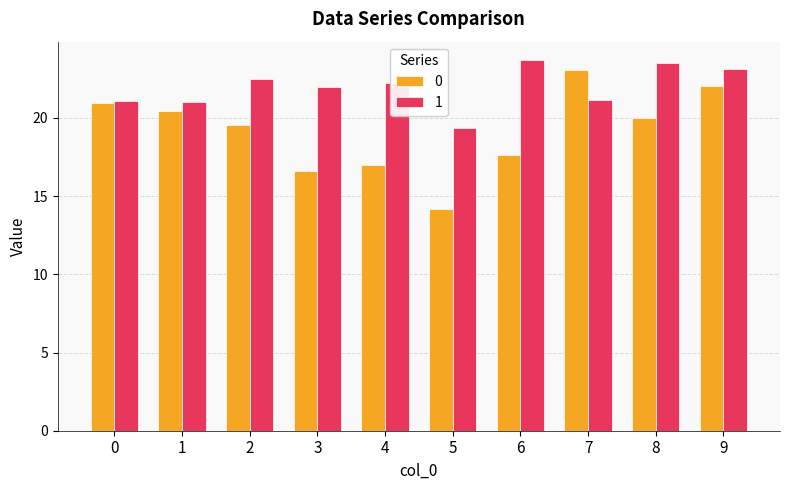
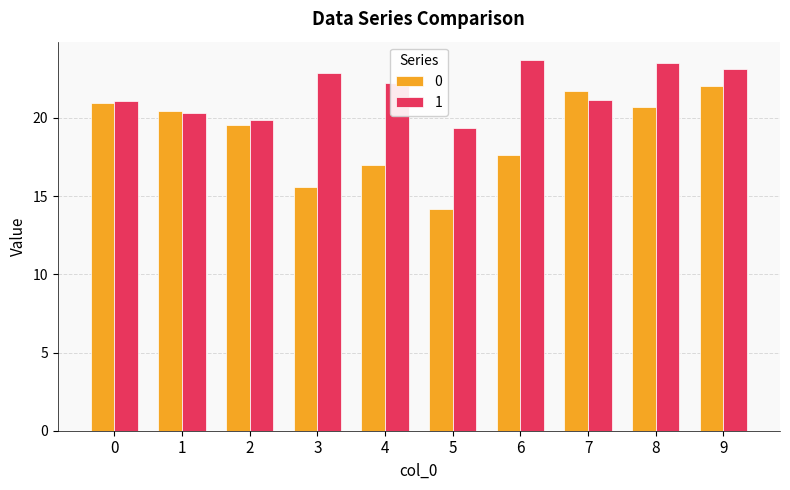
1, 1: 21.0 -> 20.3
1, 2: 22.5 -> 19.9
0, 3: 16.6 -> 15.6
1, 3: 22.0 -> 22.9
0, 7: 23.1 -> 21.7
0, 8: 20.0 -> 20.7
